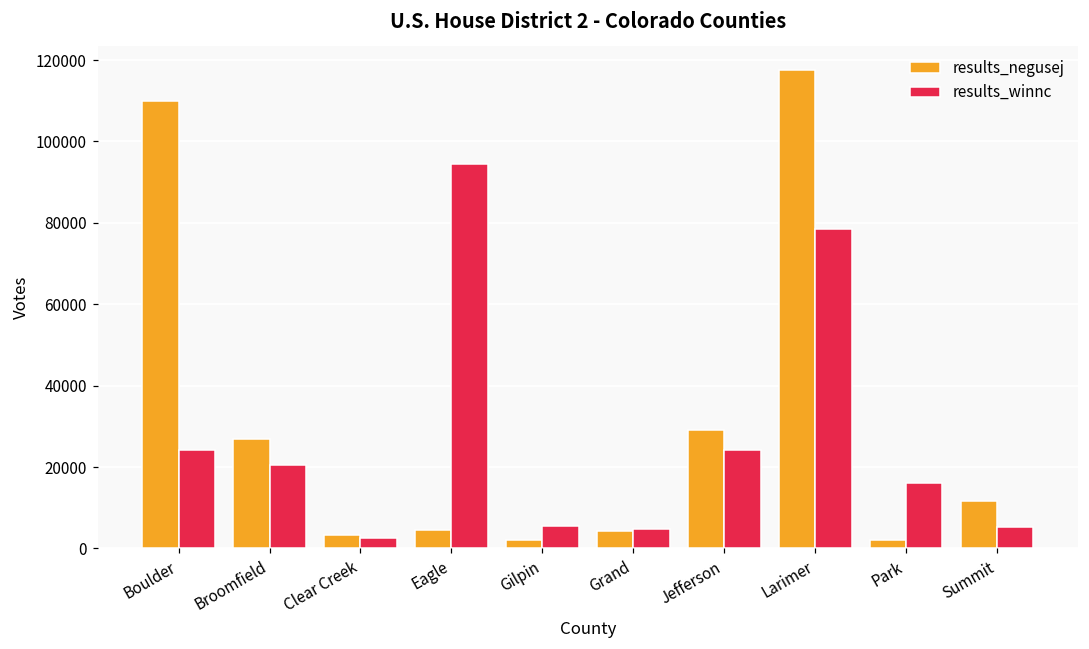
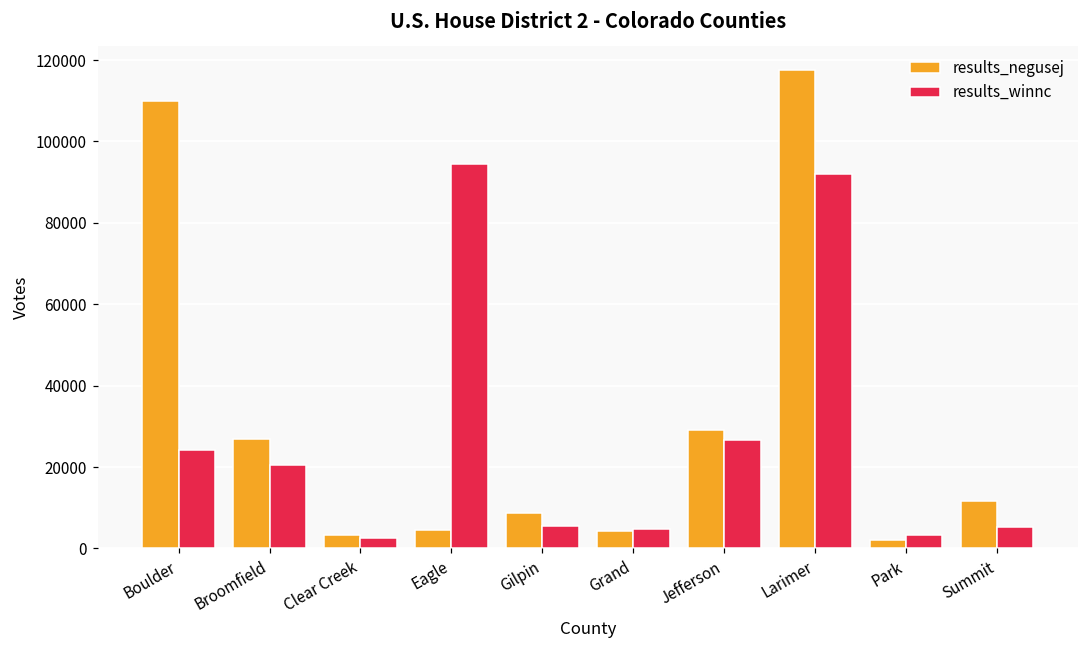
results_negusej, Gilpin: 2000 -> 9000
results_winnc, Jefferson: 24000 -> 27000
results_winnc, Larimer: 79000 -> 92000
results_winnc, Park: 16000 -> 3000
